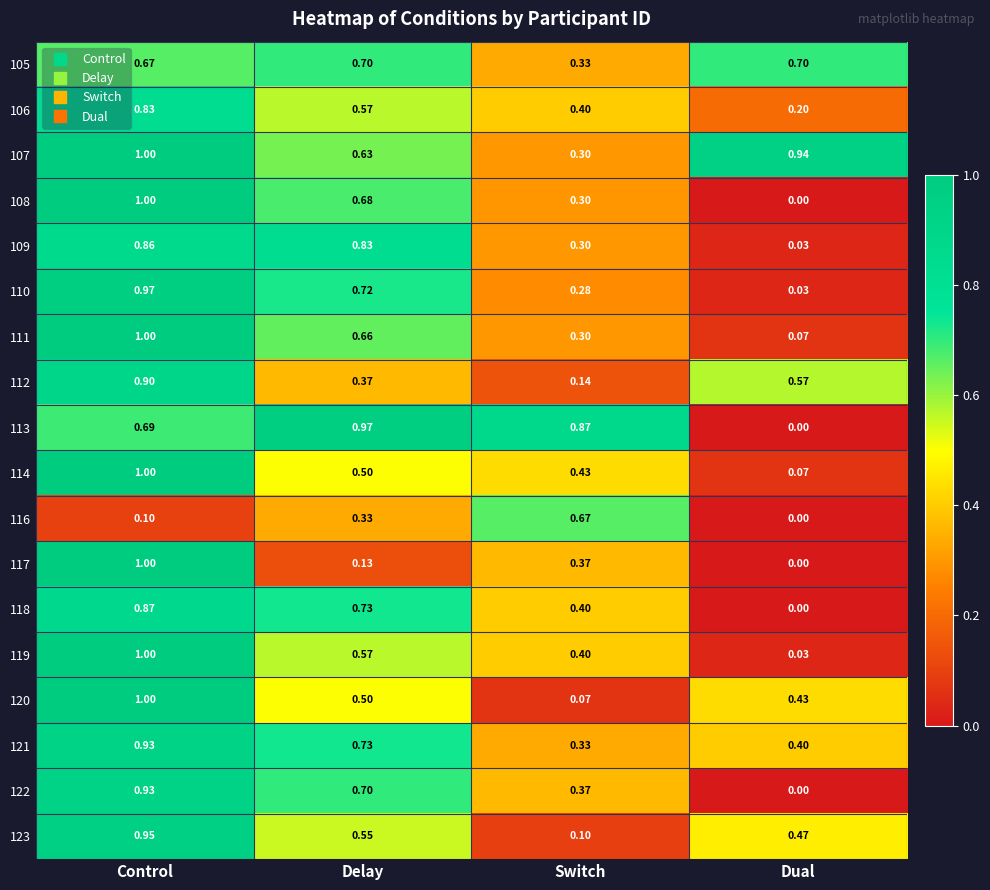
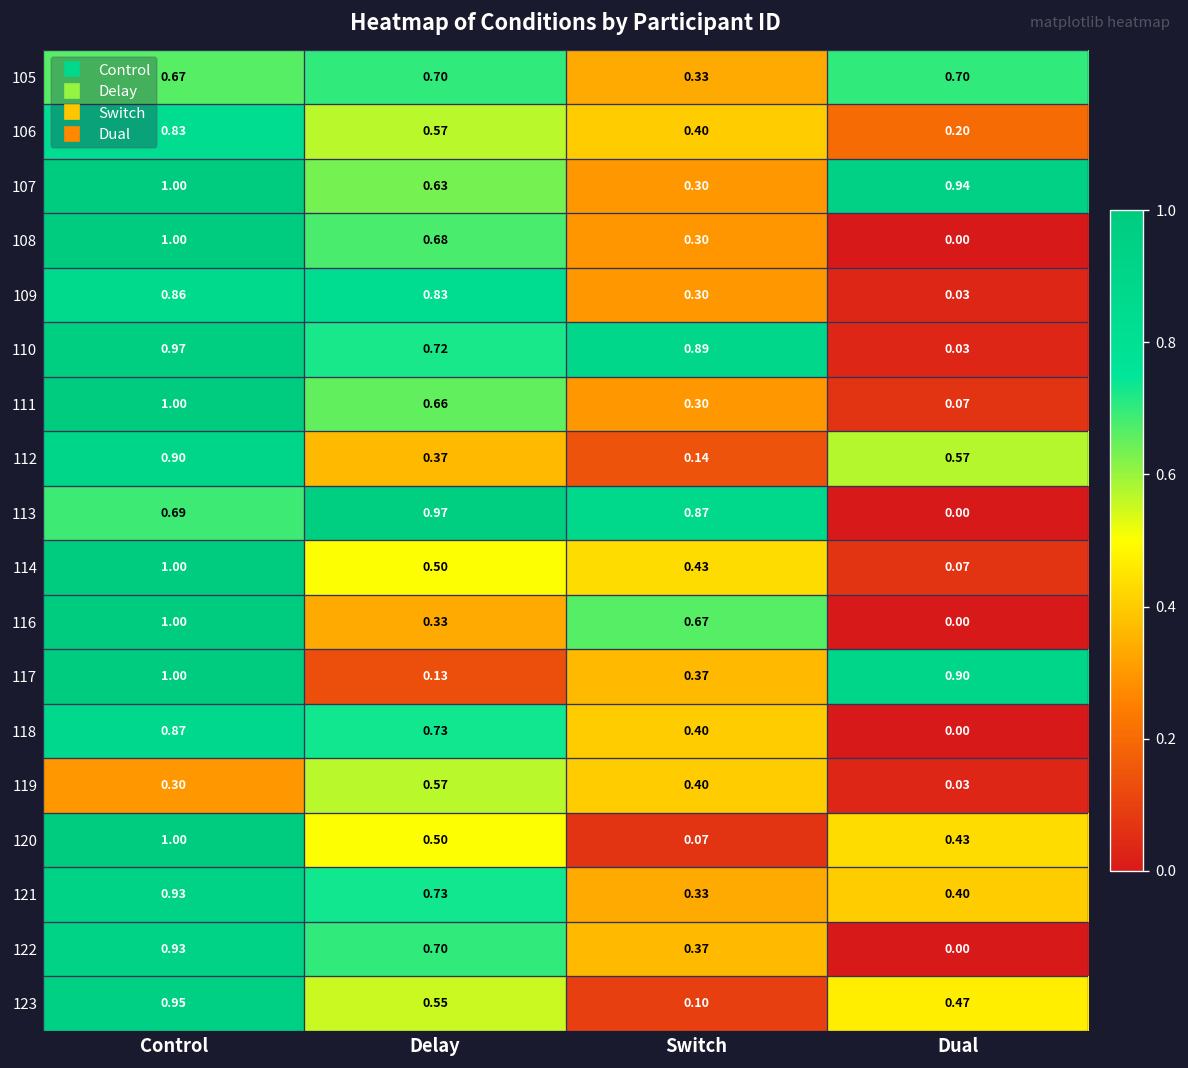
110, Switch: 0.28 -> 0.89
116, Control: 0.10 -> 1.00
117, Dual: 0.00 -> 0.90
119, Control: 1.00 -> 0.30
